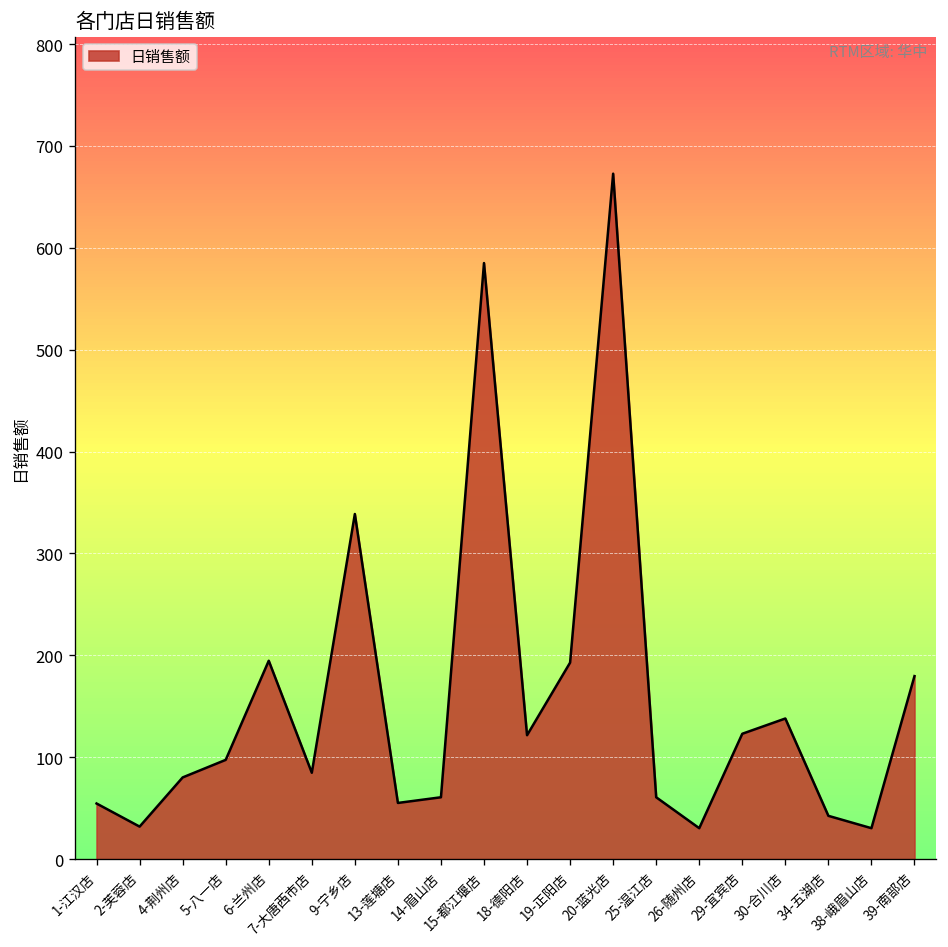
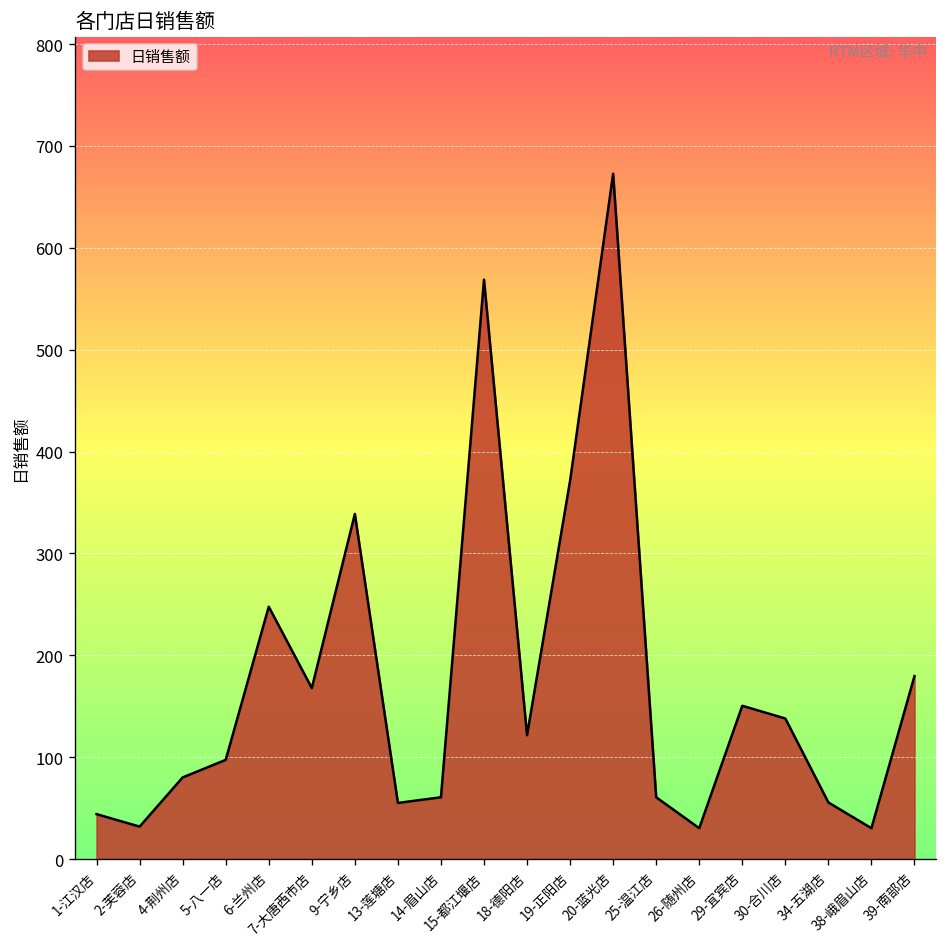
1-江汉店: 50 -> 40
6-兰州店: 190 -> 250
7-大唐西市店: 80 -> 170
15-都江堰店: 590 -> 570
19-正阳店: 190 -> 370
29-宜宾店: 120 -> 150
34-五湖店: 40 -> 60
